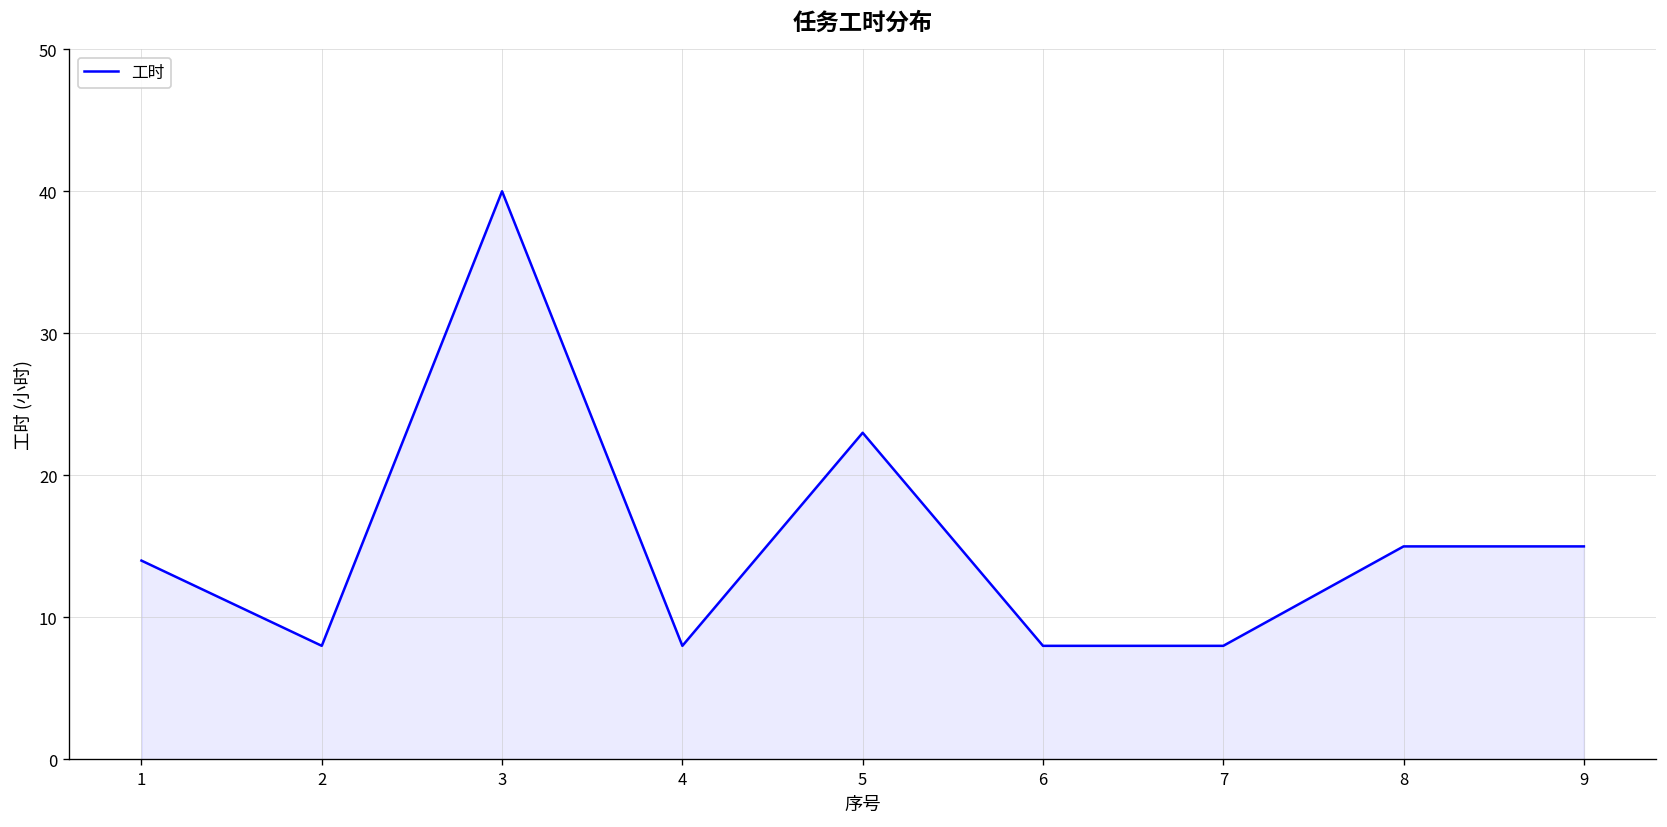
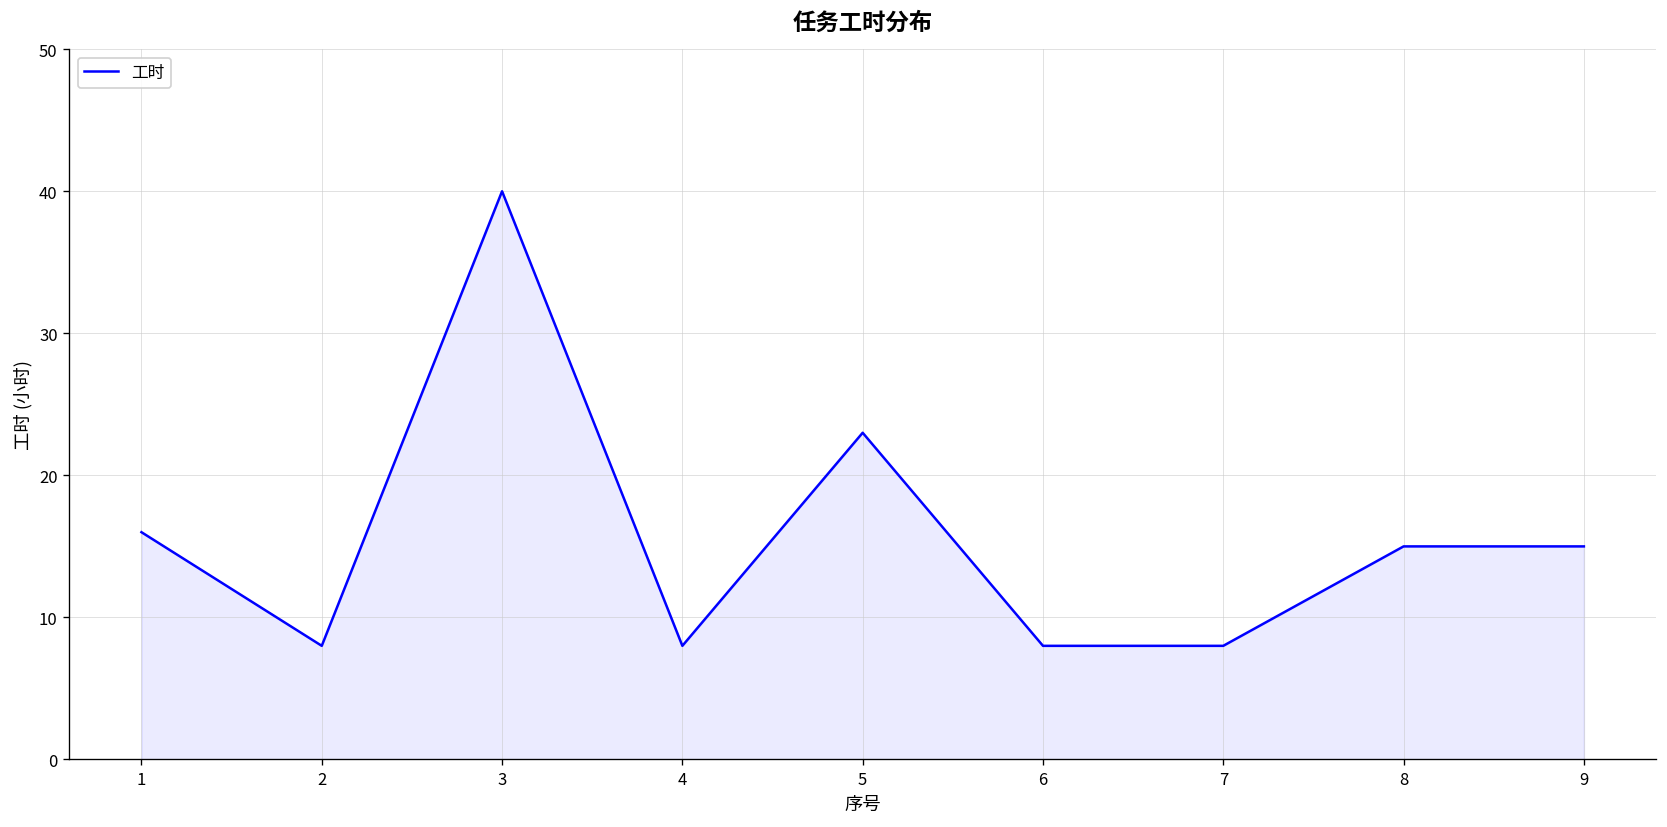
1: 14 -> 16
